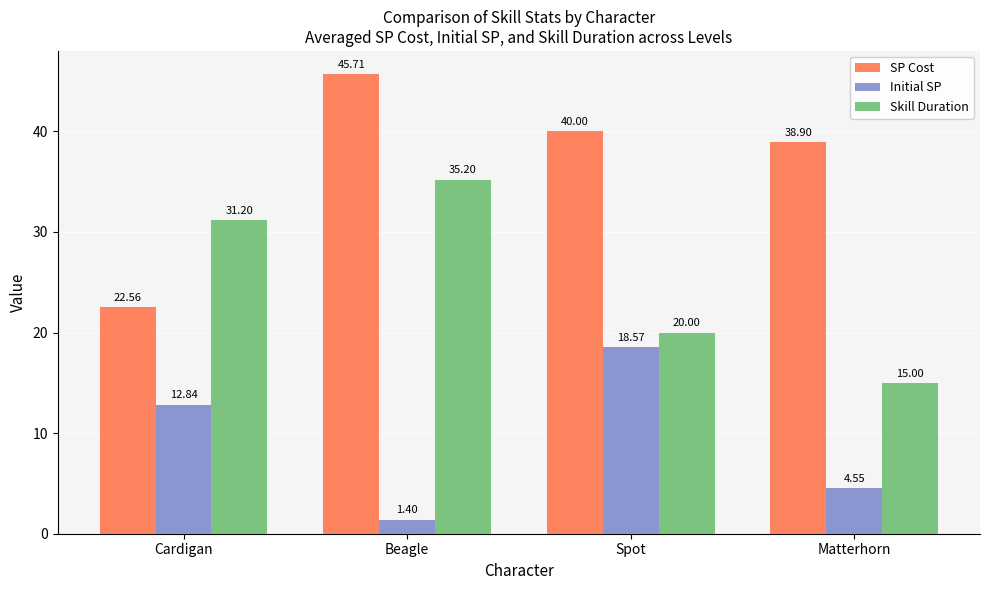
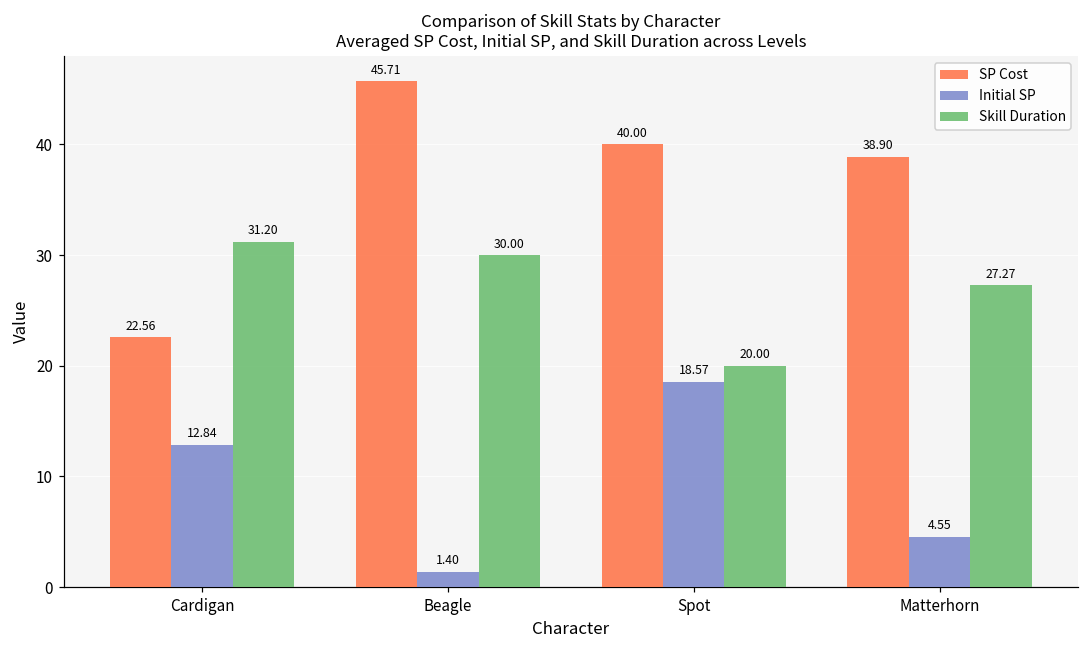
Skill Duration, Beagle: 35.20 -> 30.00
Skill Duration, Matterhorn: 15.00 -> 27.27
